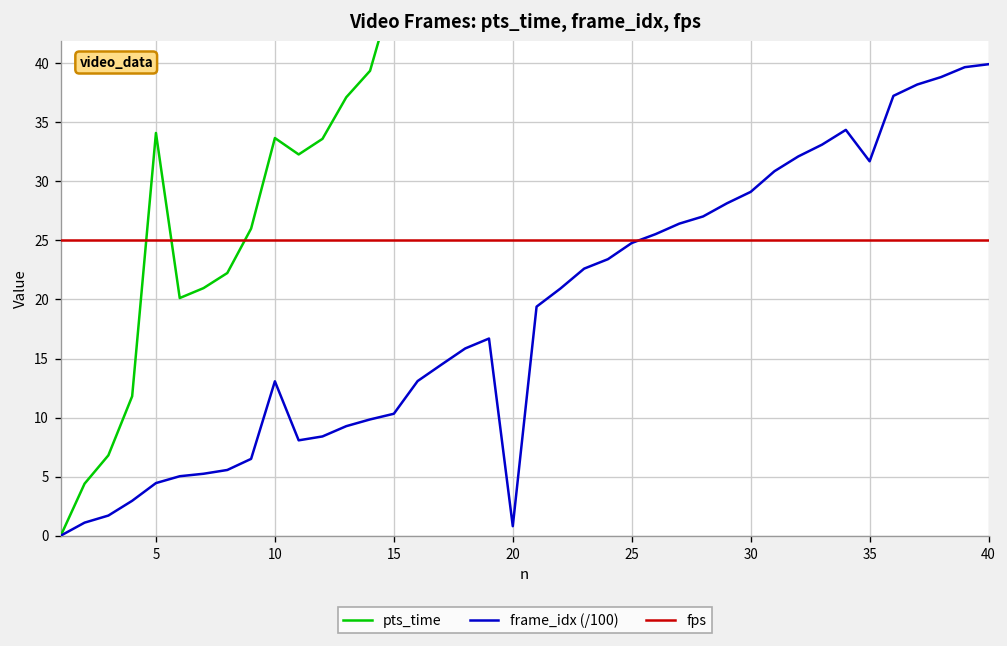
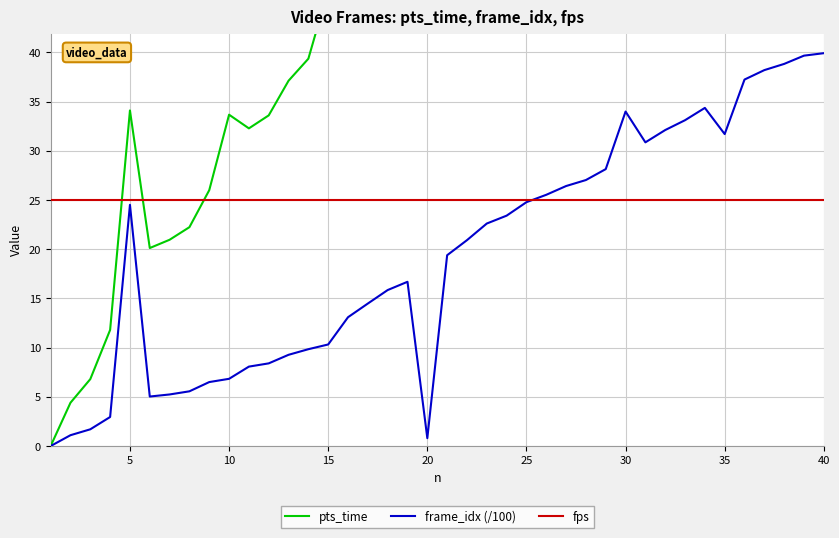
frame_idx (/100), 5: 4 -> 25
frame_idx (/100), 10: 13 -> 7
frame_idx (/100), 30: 29 -> 34
